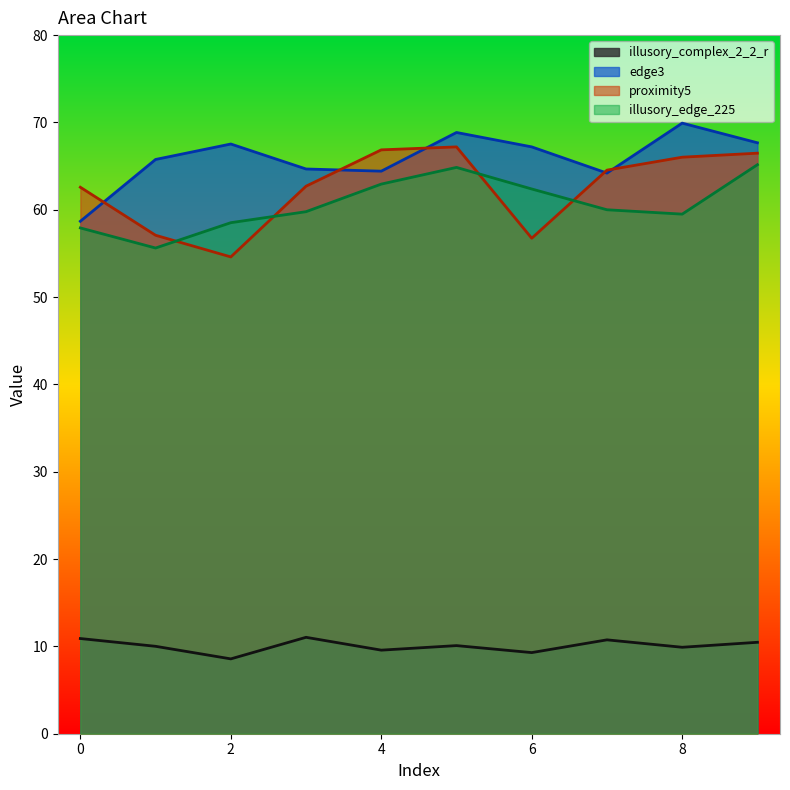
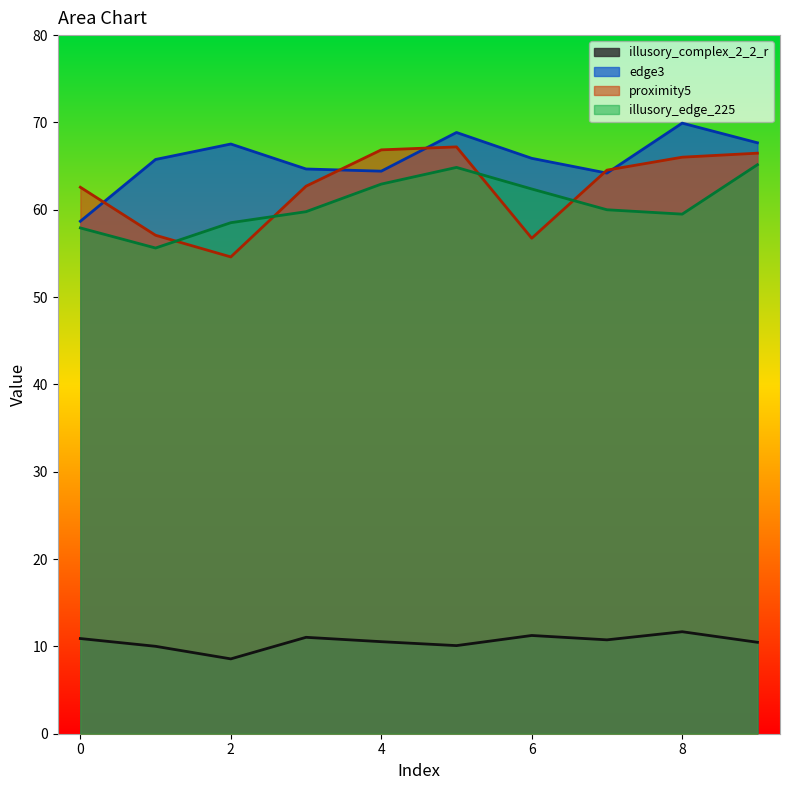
illusory_complex_2_2_r, 4: 10 -> 11
illusory_complex_2_2_r, 6: 9 -> 11
edge3, 6: 67 -> 66
illusory_complex_2_2_r, 8: 10 -> 12
